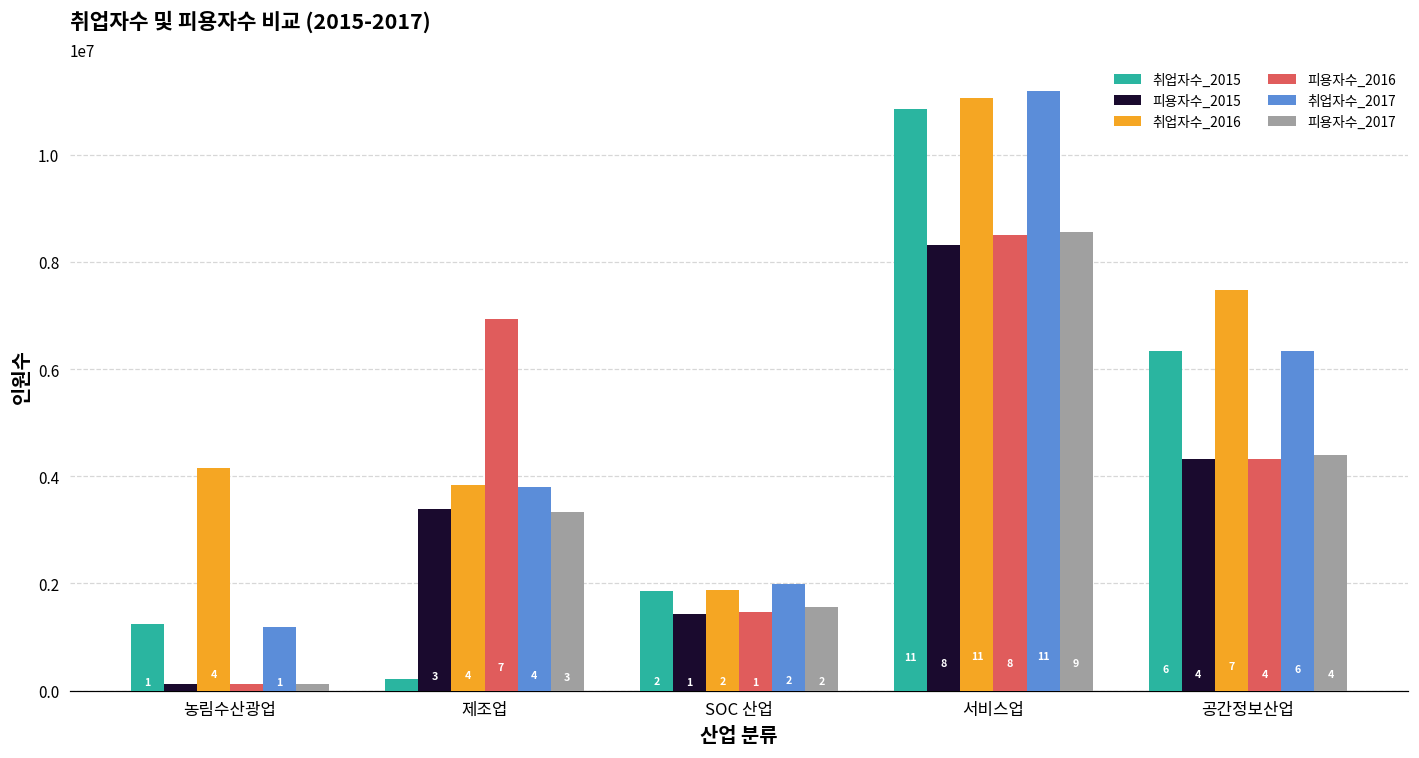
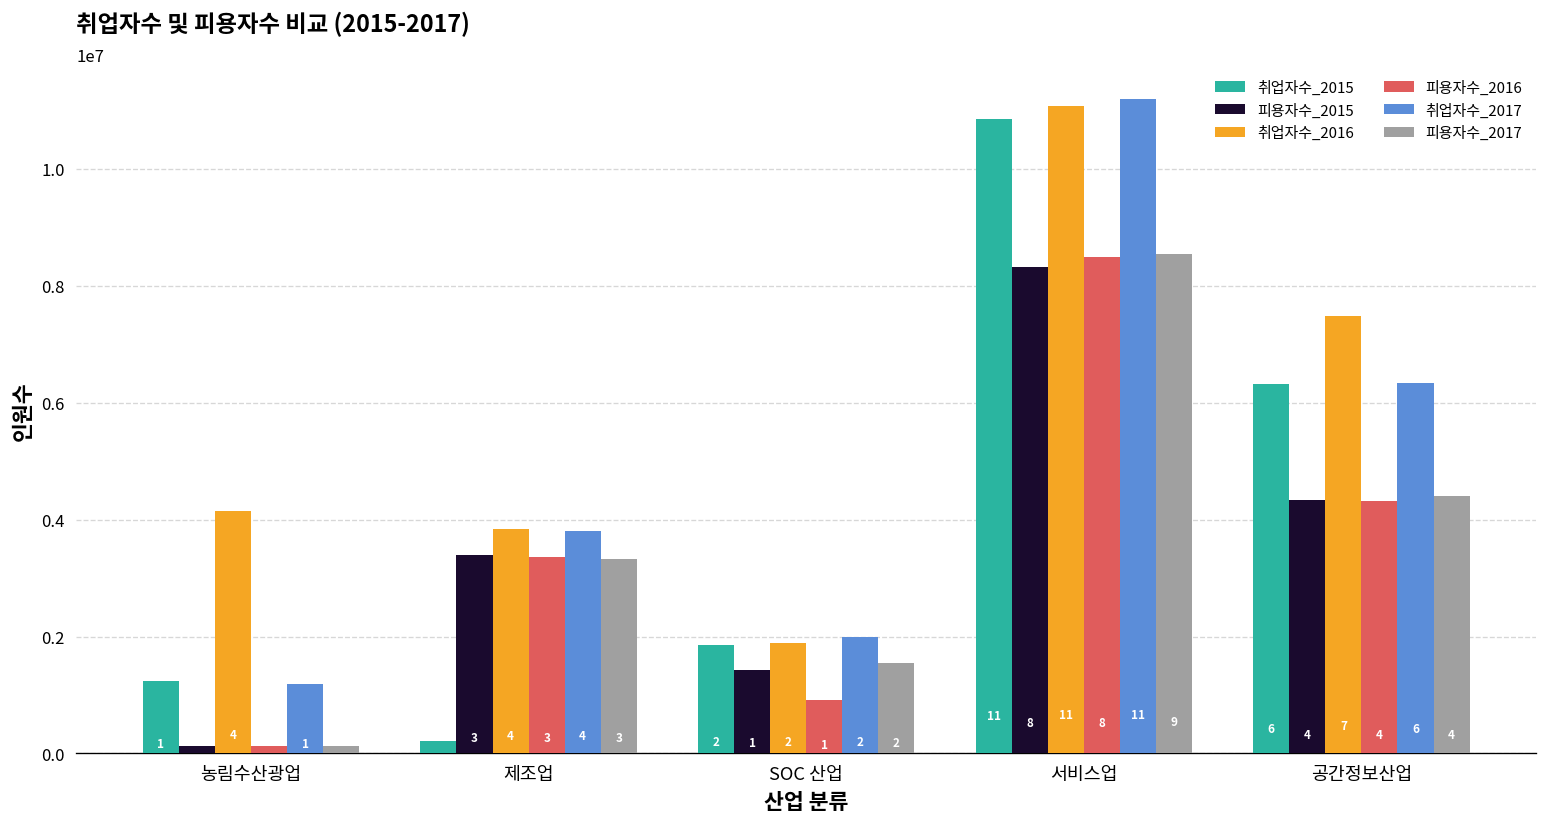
피용자수_2016, 제조업: 7 -> 3
피용자수_2016, SOC 산업: 1500000 -> 900000
